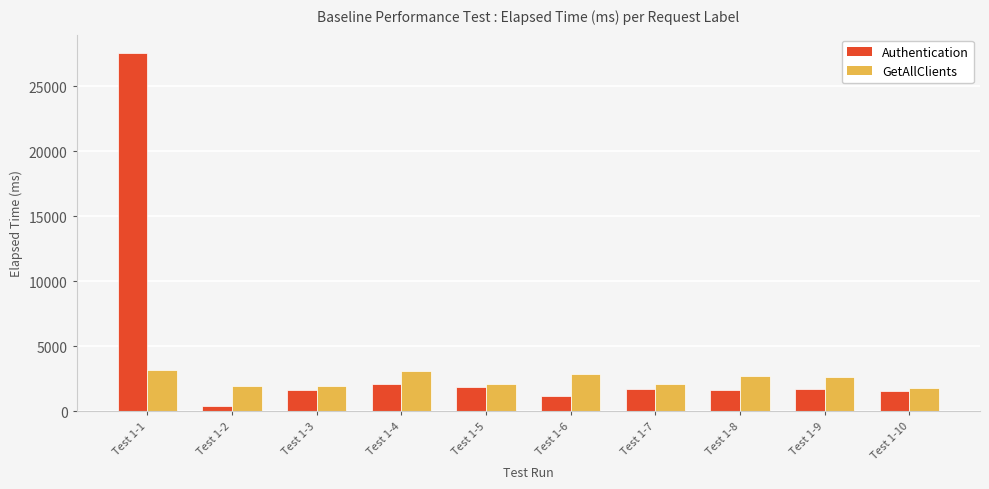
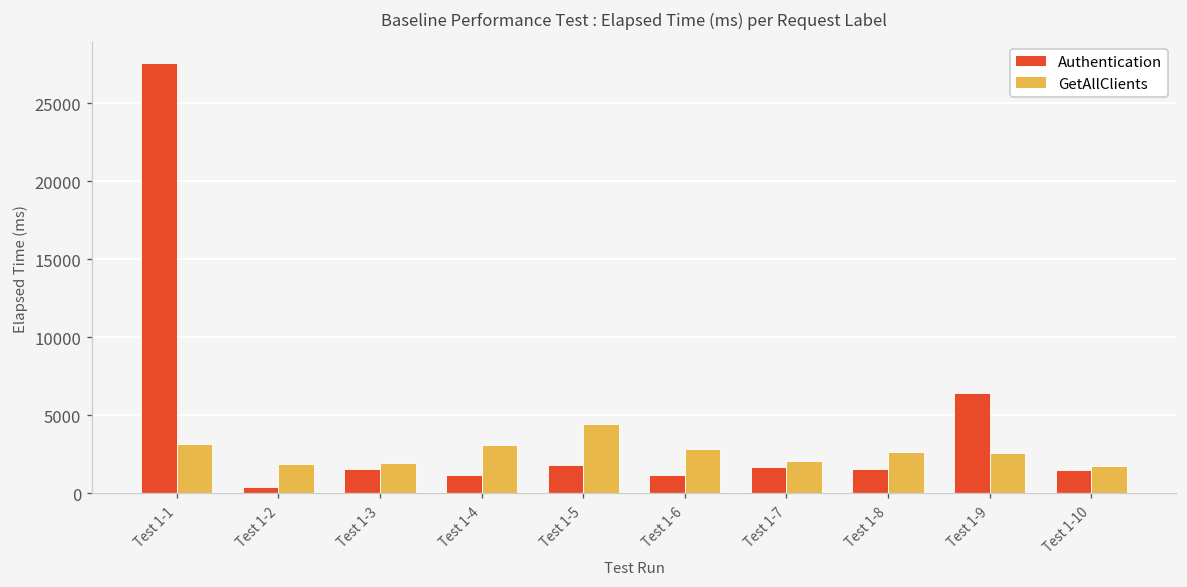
Authentication, Test 1-4: 2100 -> 1200
GetAllClients, Test 1-5: 2100 -> 4500
Authentication, Test 1-9: 1700 -> 6500
